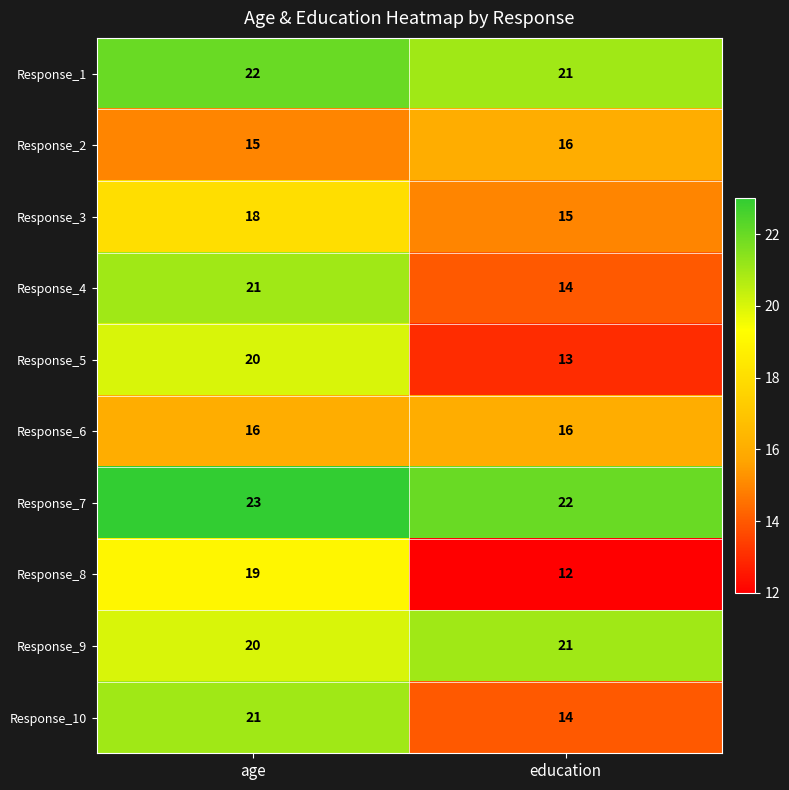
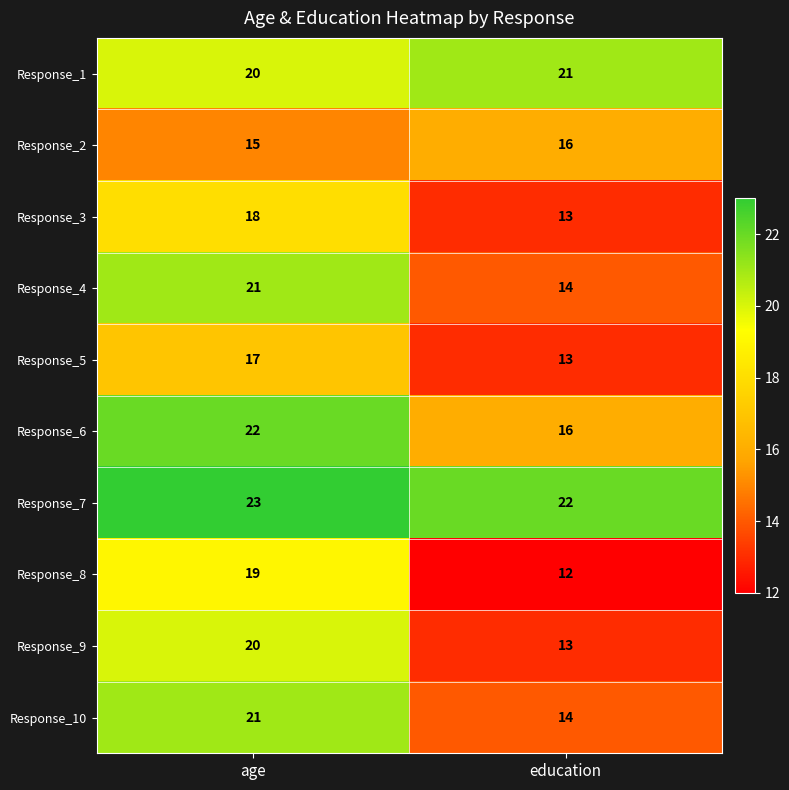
Response_1, age: 22 -> 20
Response_3, education: 15 -> 13
Response_5, age: 20 -> 17
Response_6, age: 16 -> 22
Response_9, education: 21 -> 13
